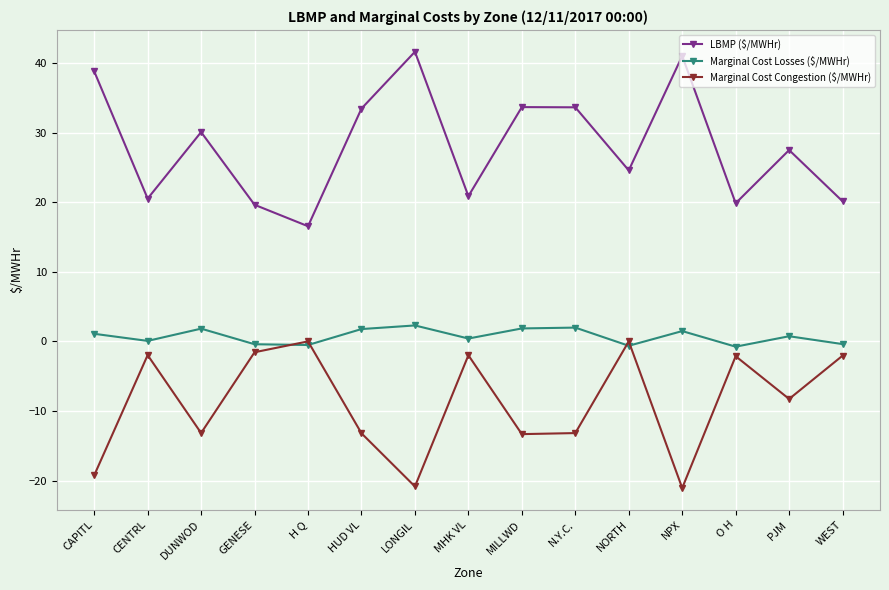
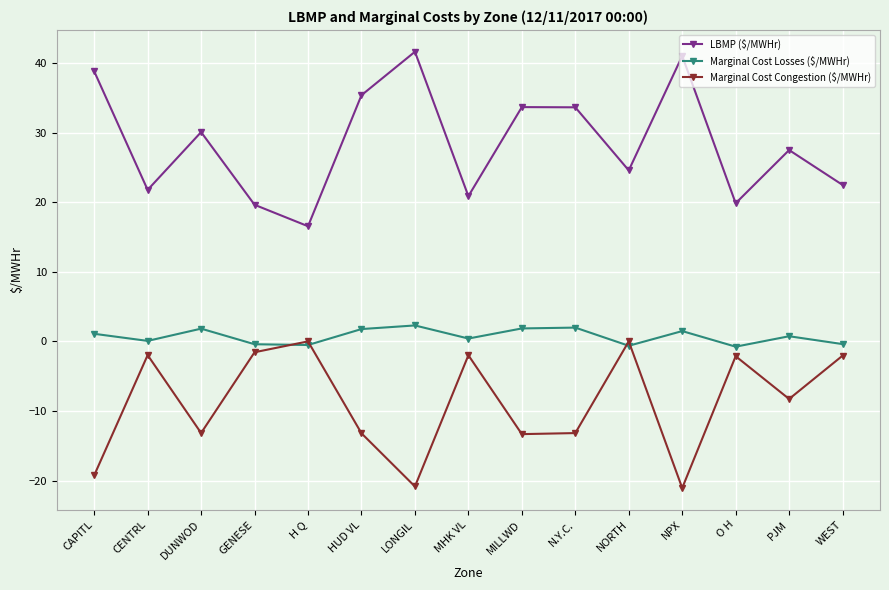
LBMP ($/MWHr), CENTRL: 21 -> 22
LBMP ($/MWHr), HUD VL: 33 -> 35
LBMP ($/MWHr), WEST: 20 -> 22
